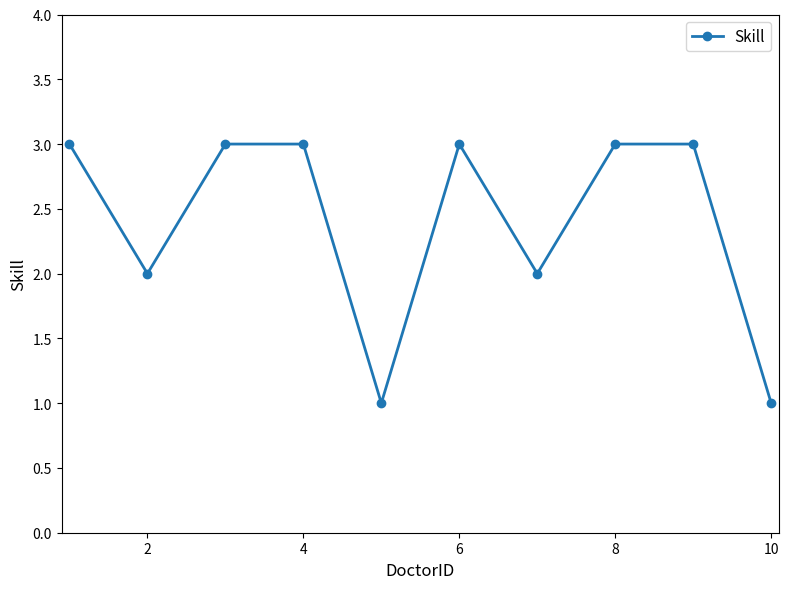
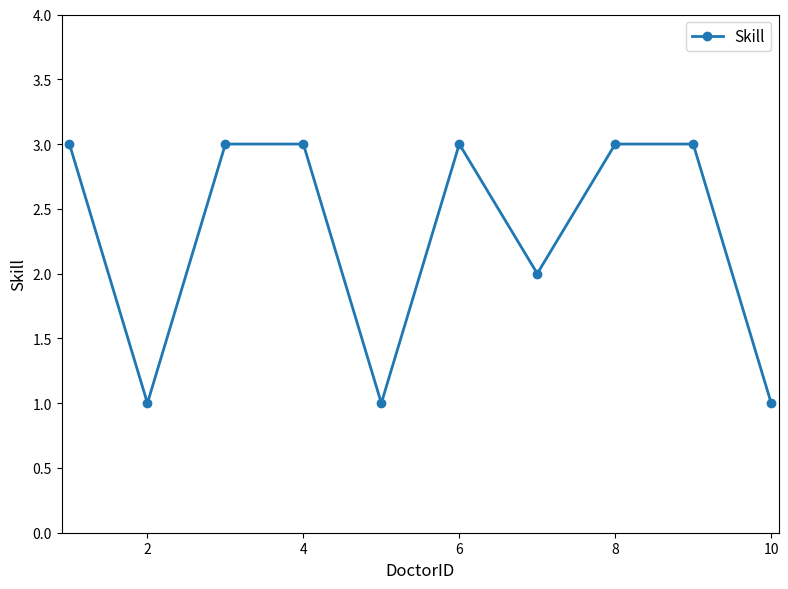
2: 2 -> 1
